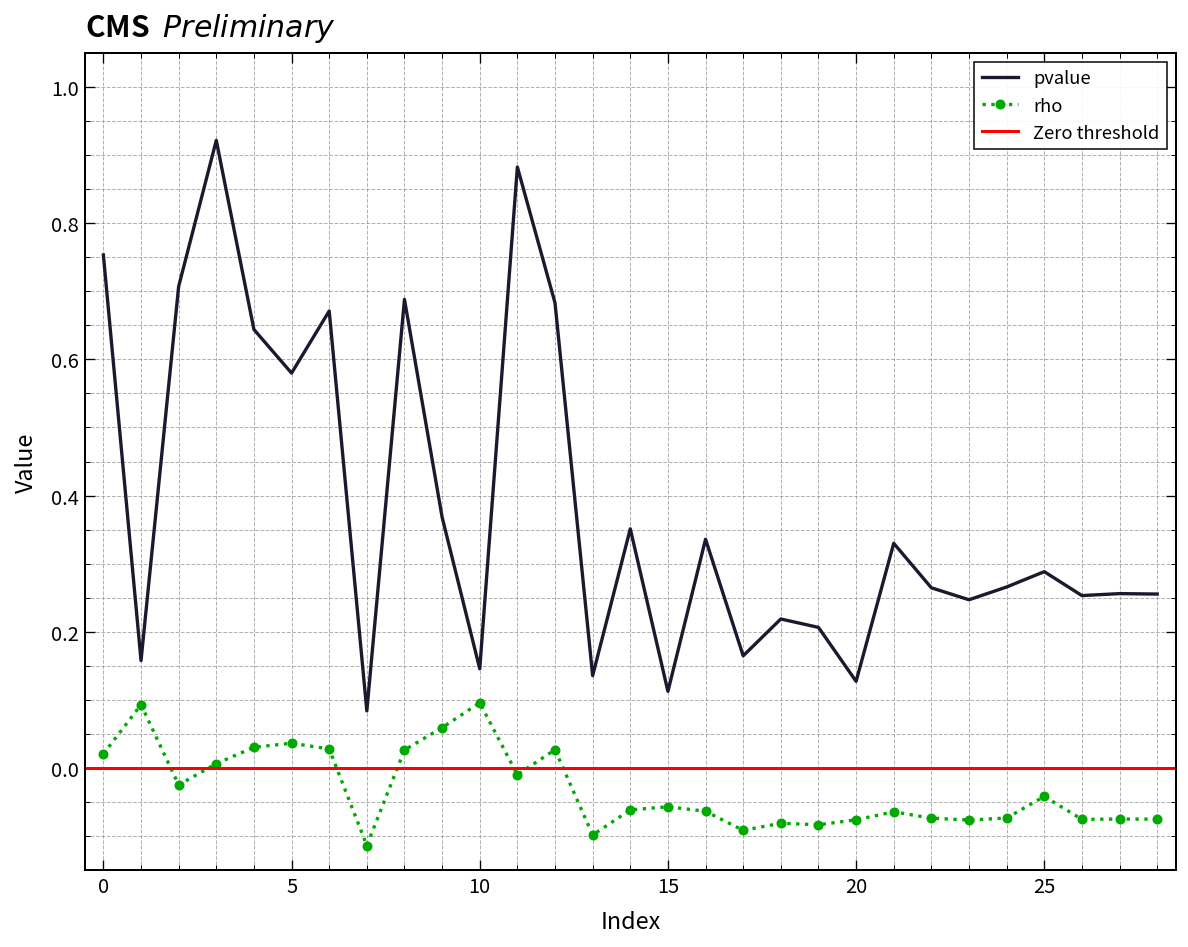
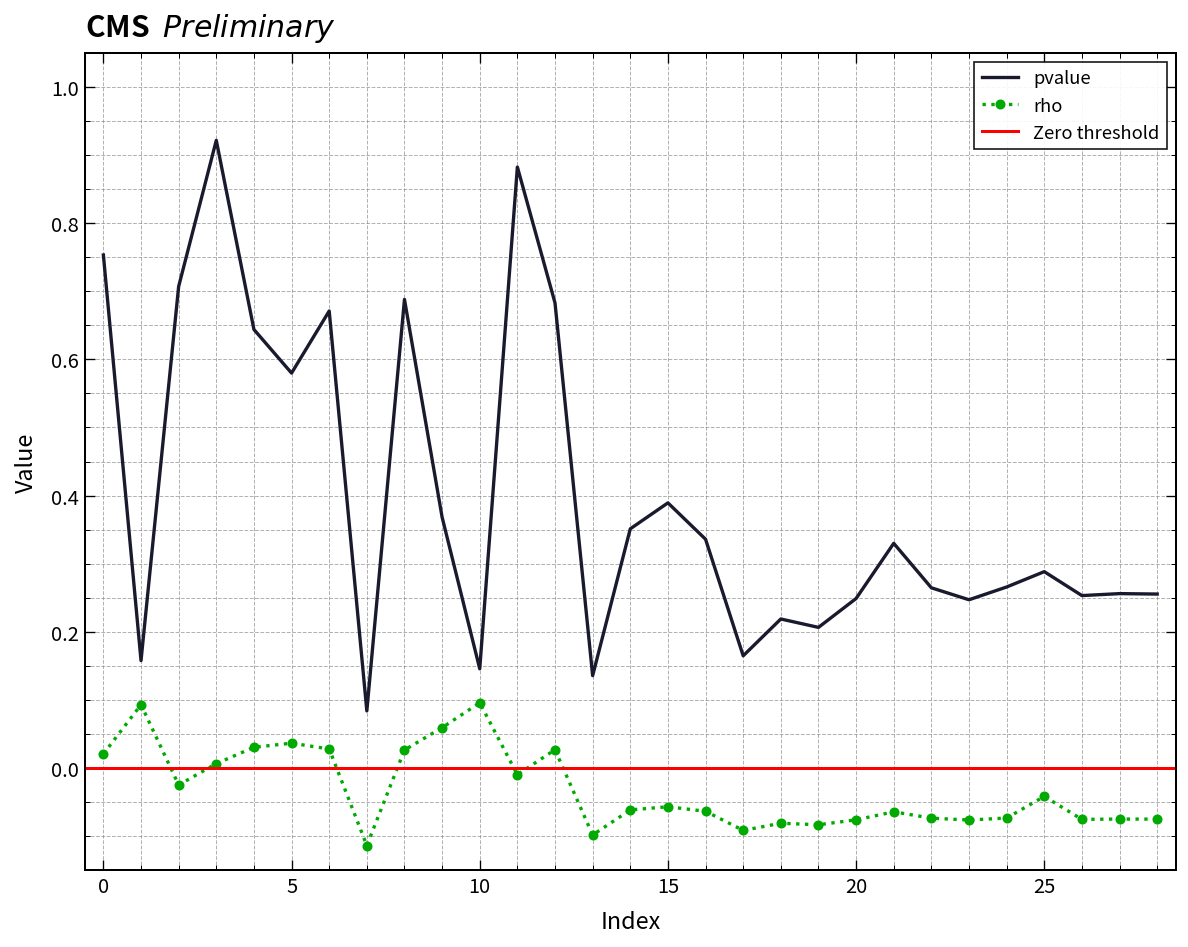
pvalue, 15: 0.11 -> 0.39
pvalue, 20: 0.13 -> 0.25
